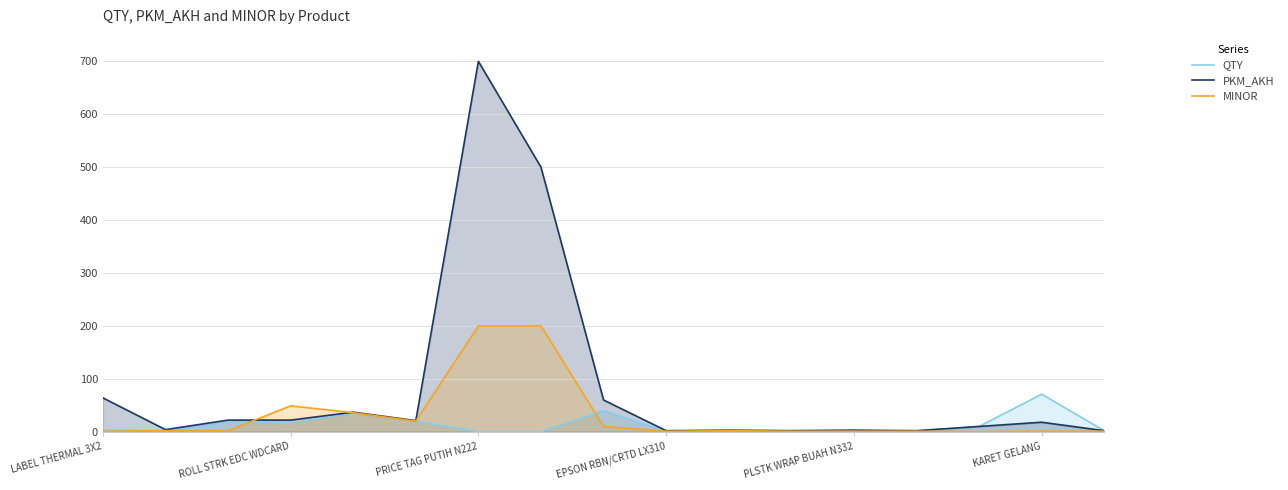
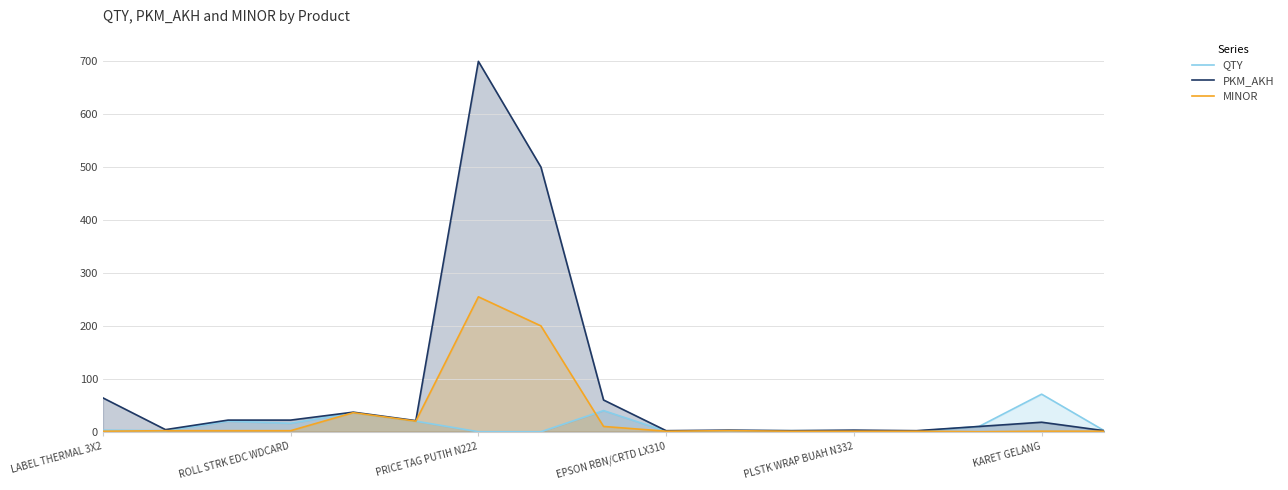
MINOR, ROLL STRK EDC WDCARD: 50 -> 0
MINOR, PRICE TAG PUTIH N222: 200 -> 260
